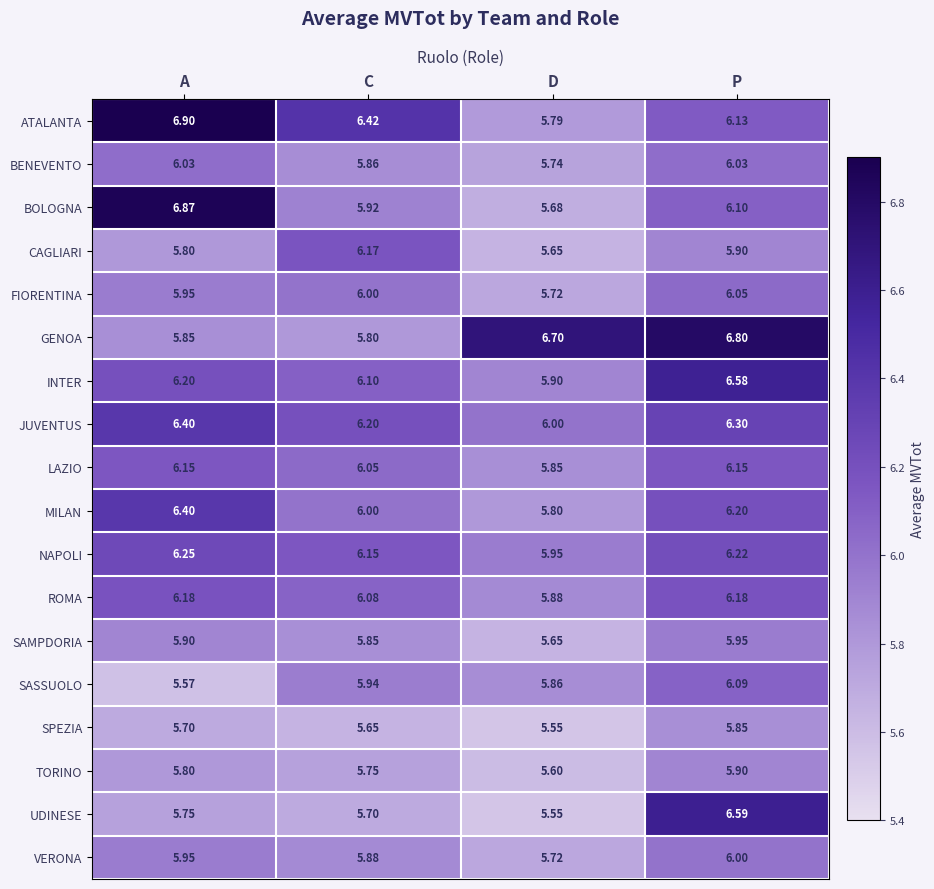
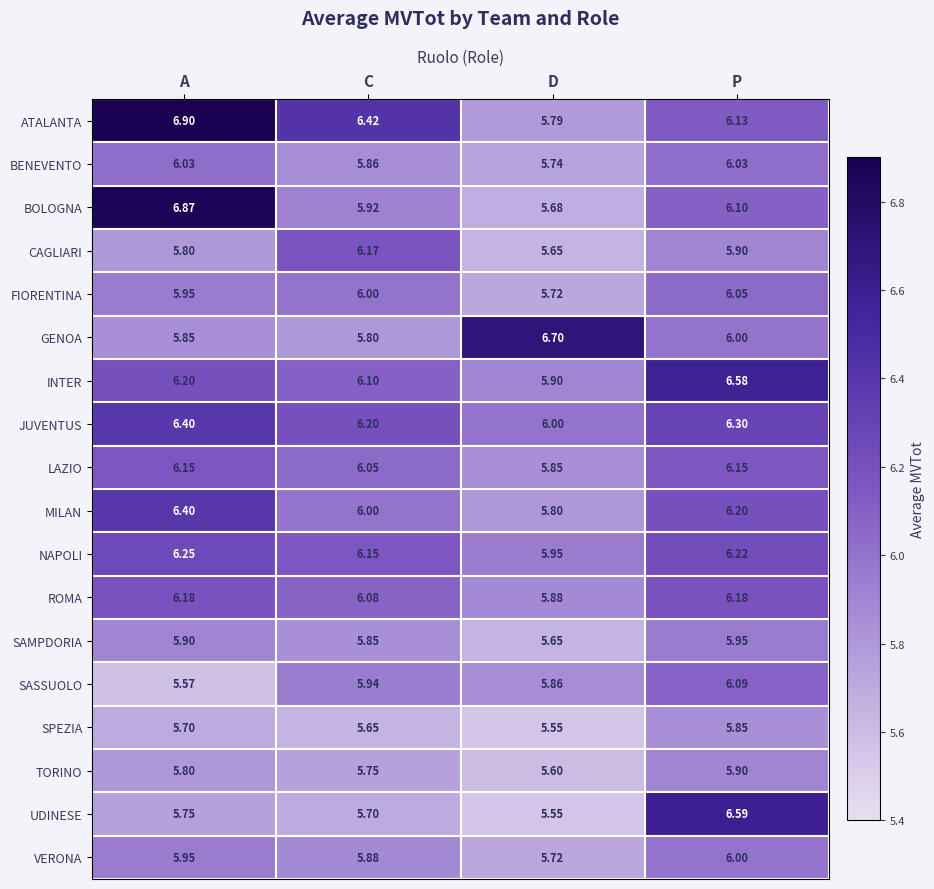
GENOA, P: 6.80 -> 6.00
